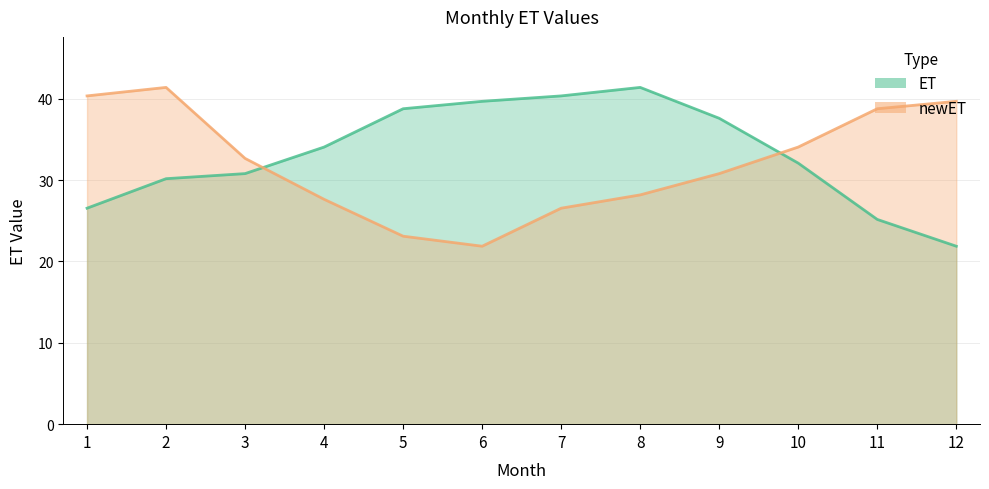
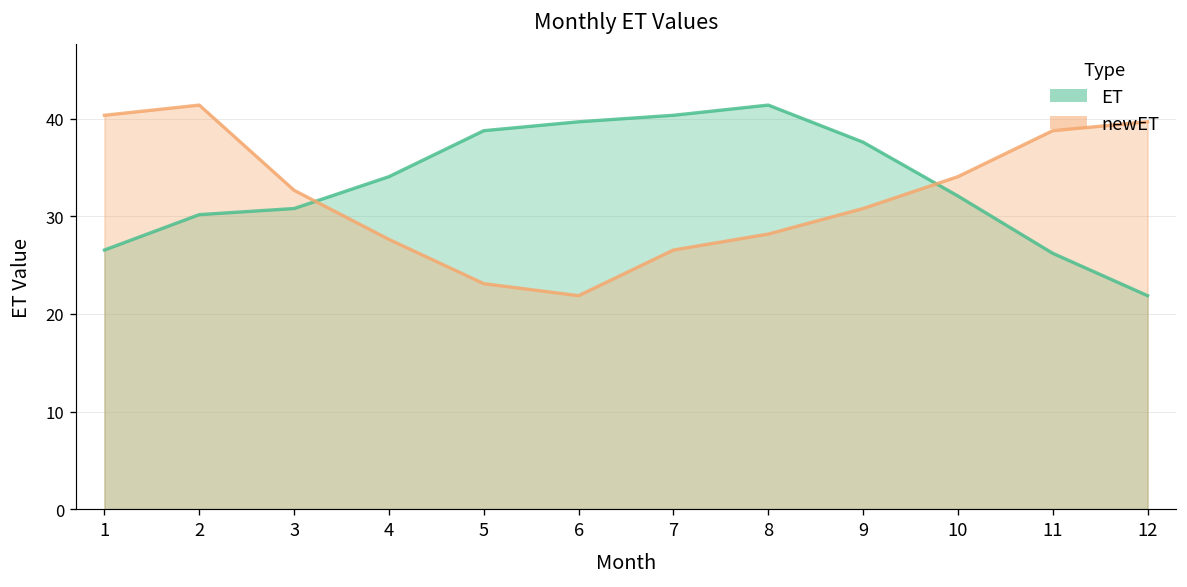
ET, 11: 25 -> 26
